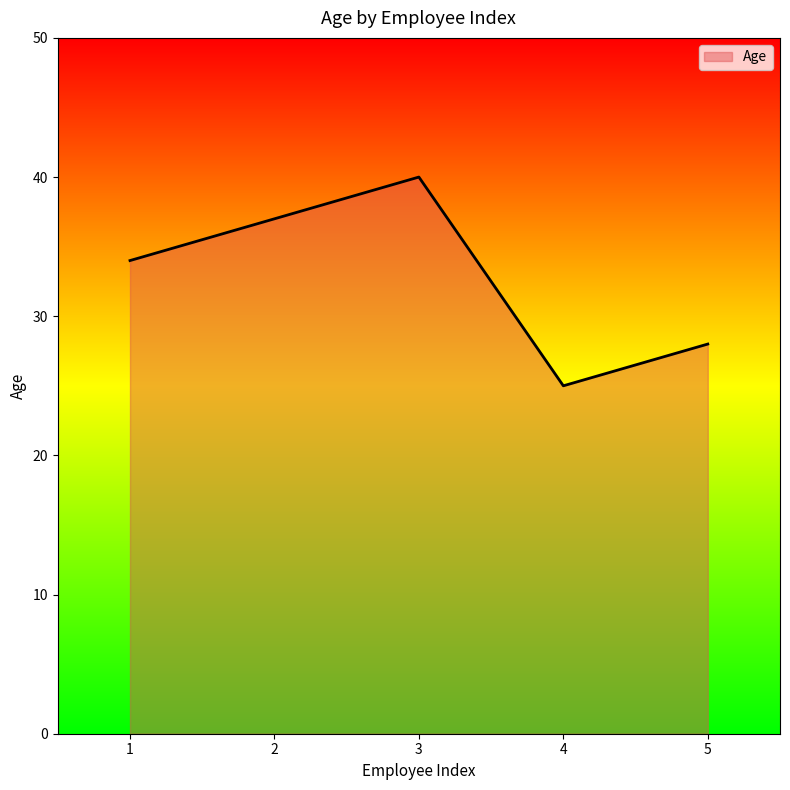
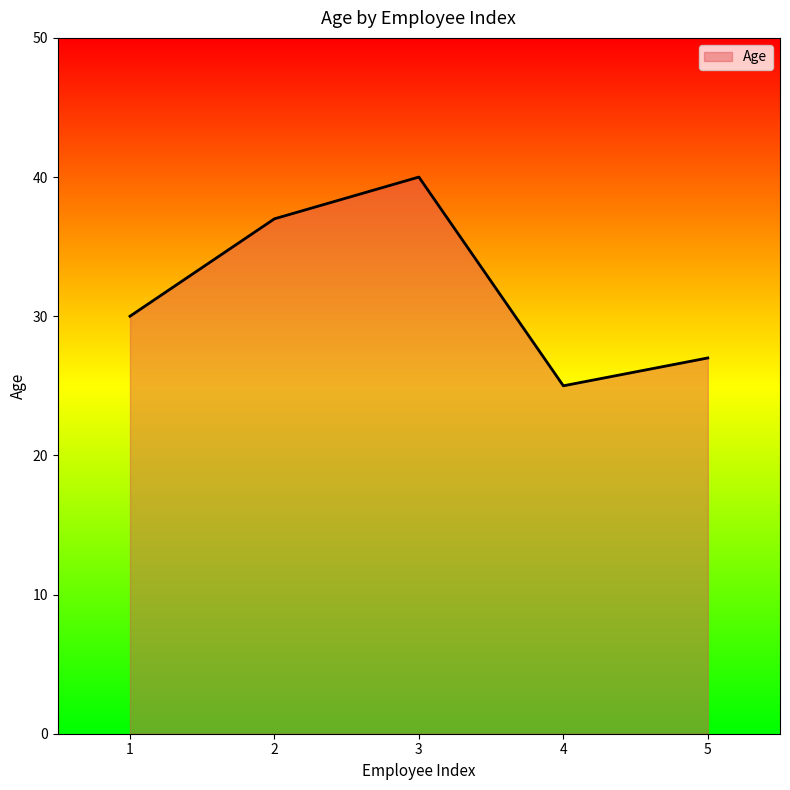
1: 34 -> 30
5: 28 -> 27
